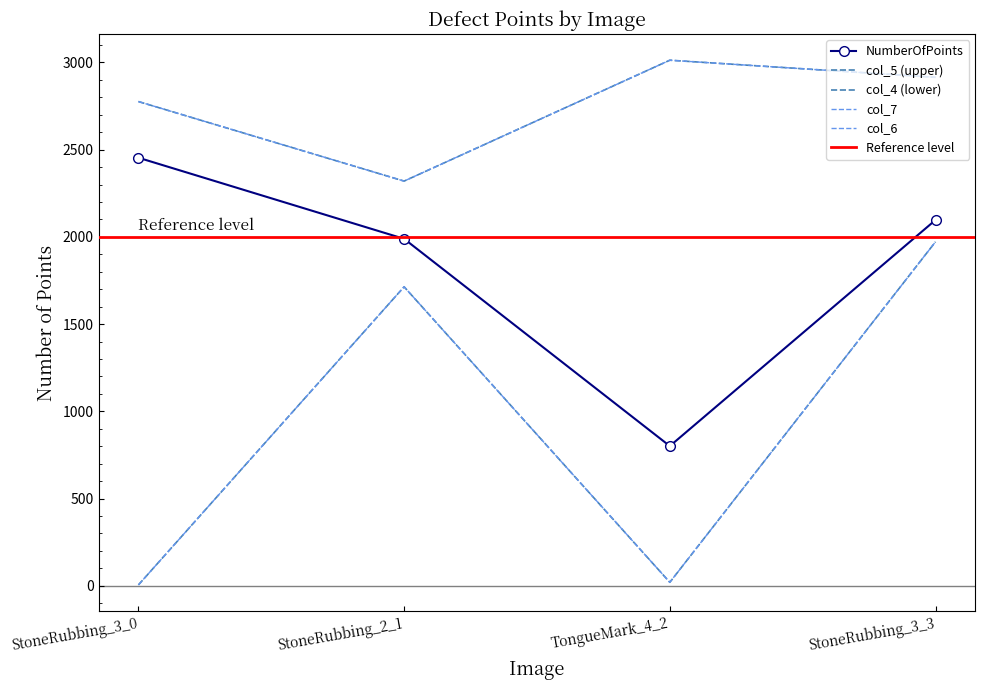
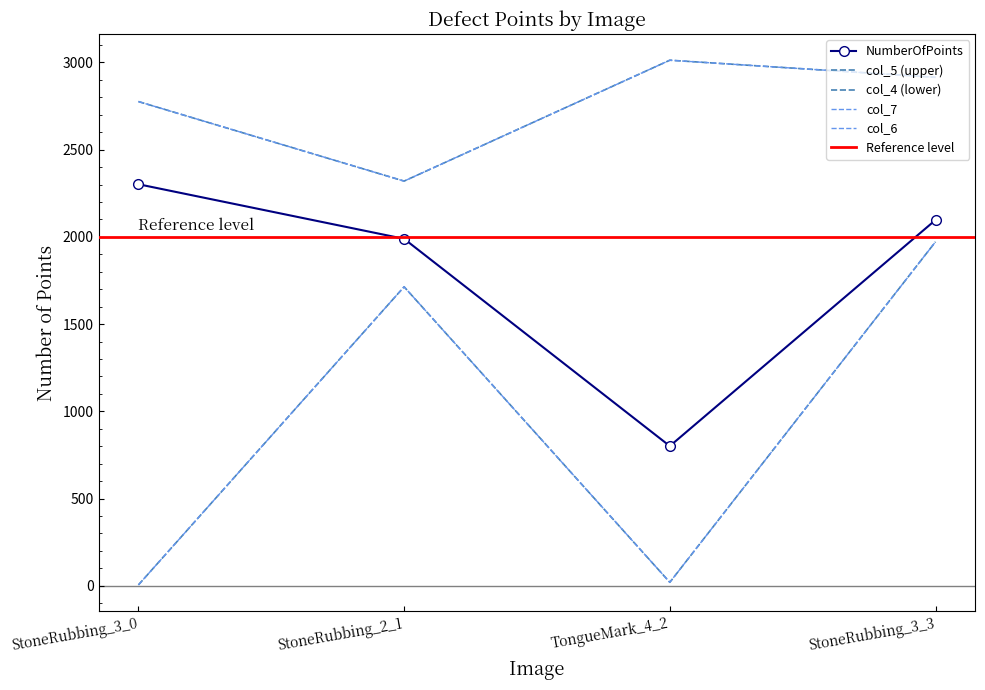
NumberOfPoints, StoneRubbing_3_0: 2450 -> 2300
